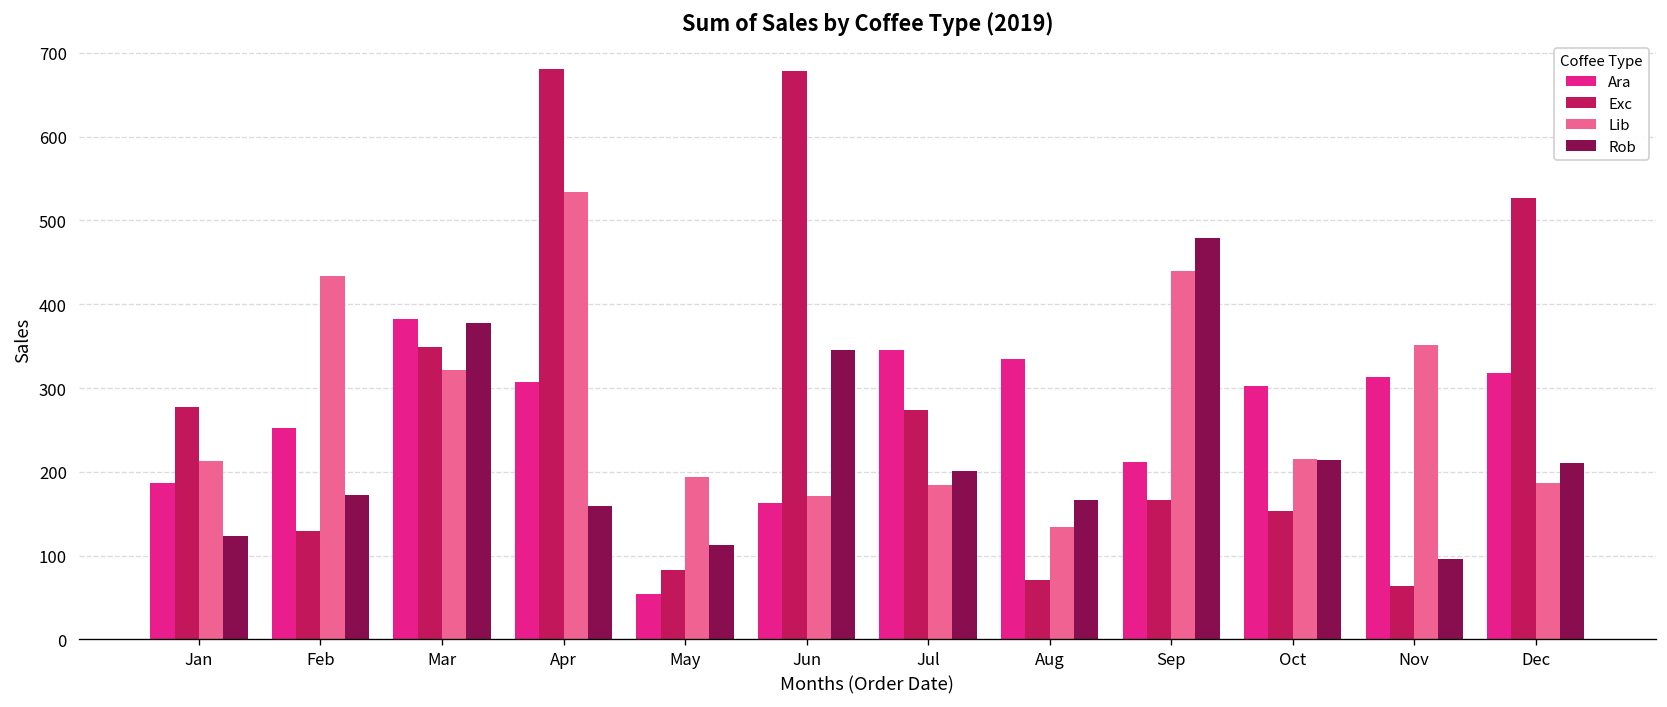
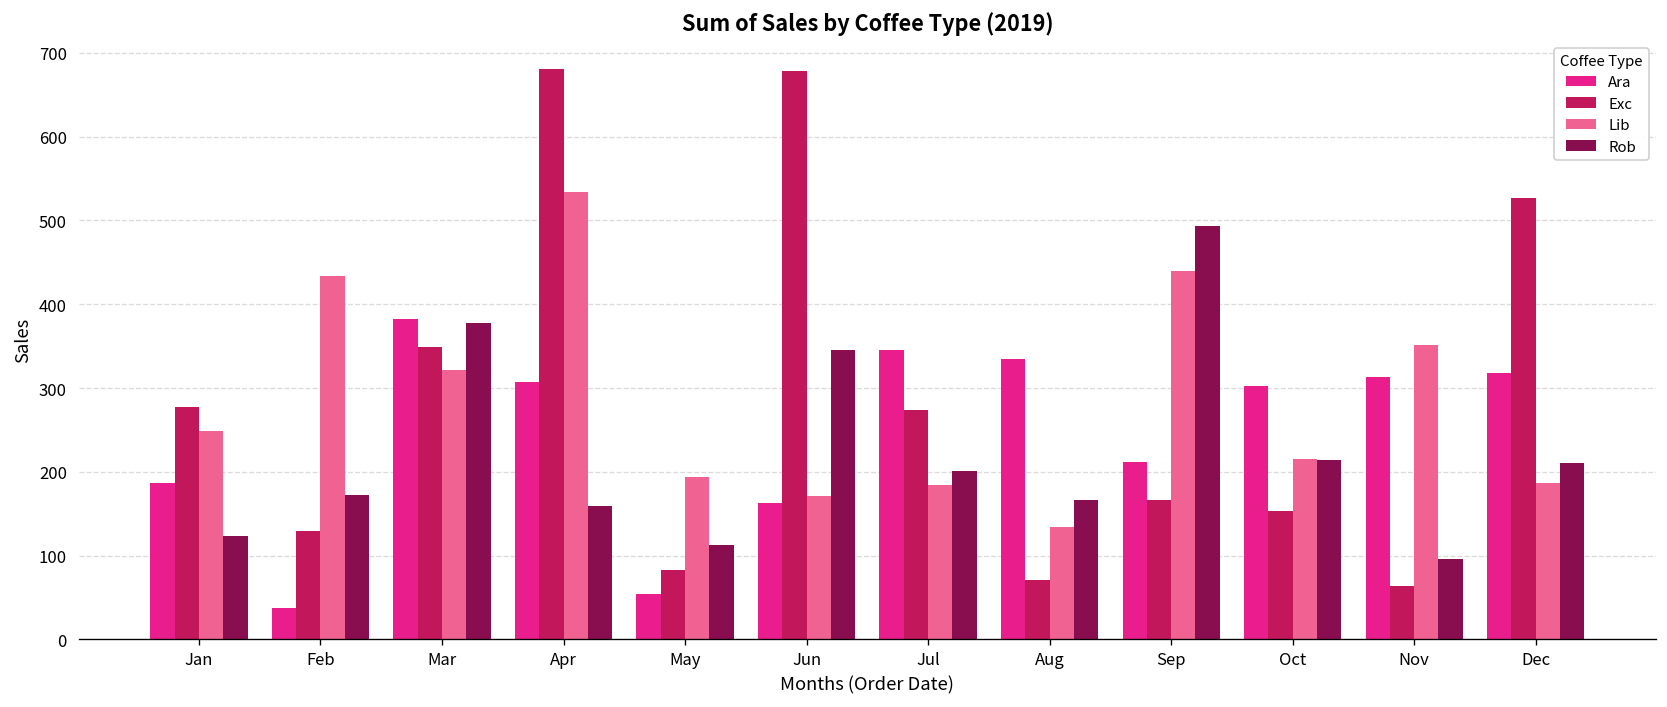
Lib, Jan: 210 -> 250
Ara, Feb: 250 -> 40
Rob, Sep: 480 -> 490
